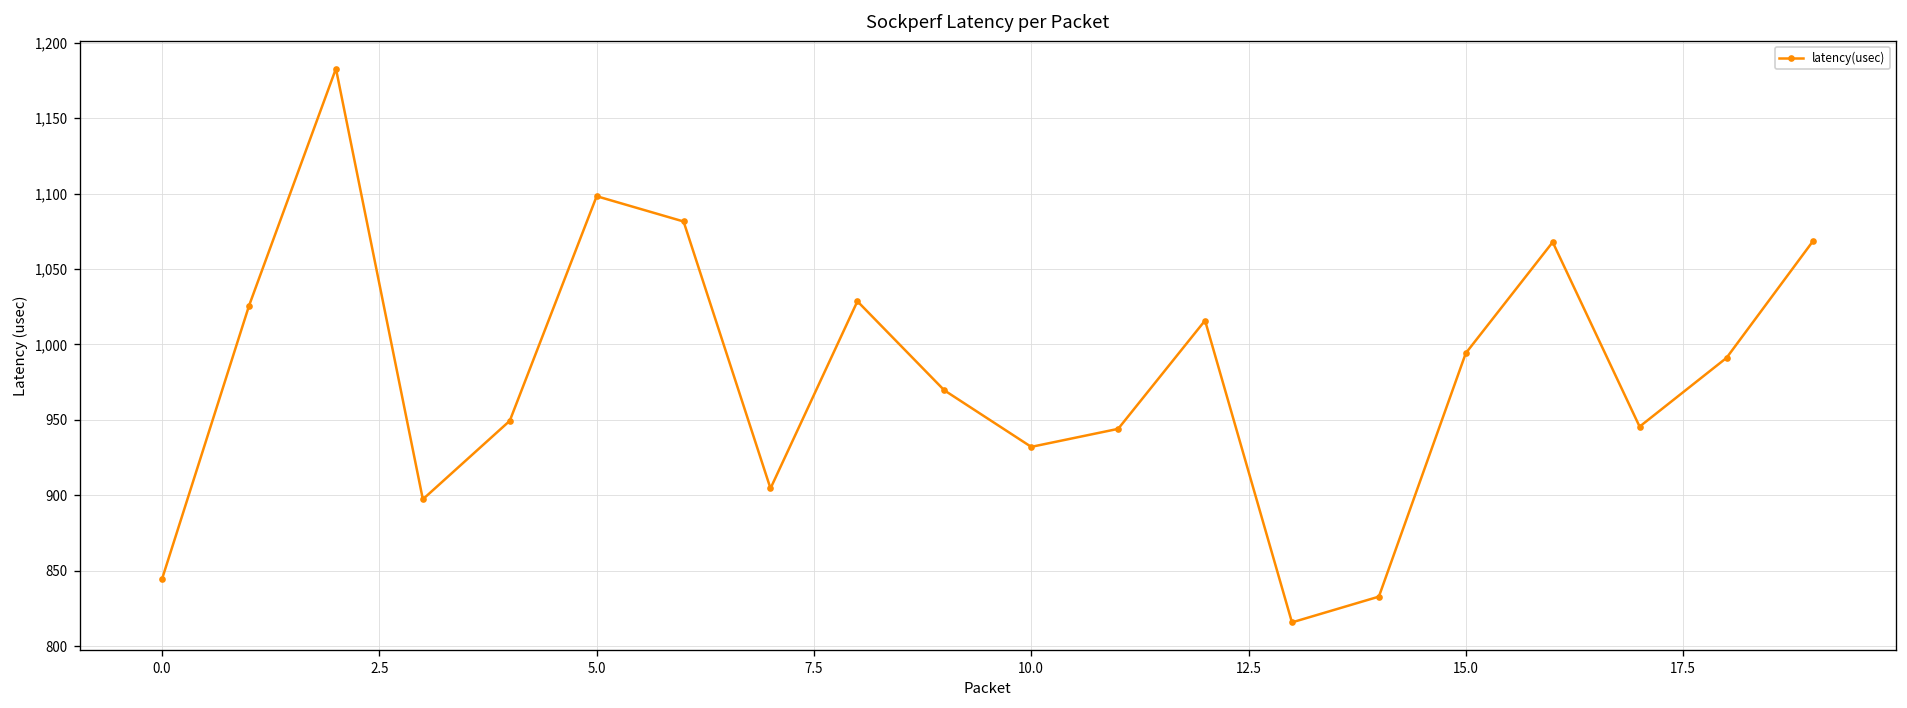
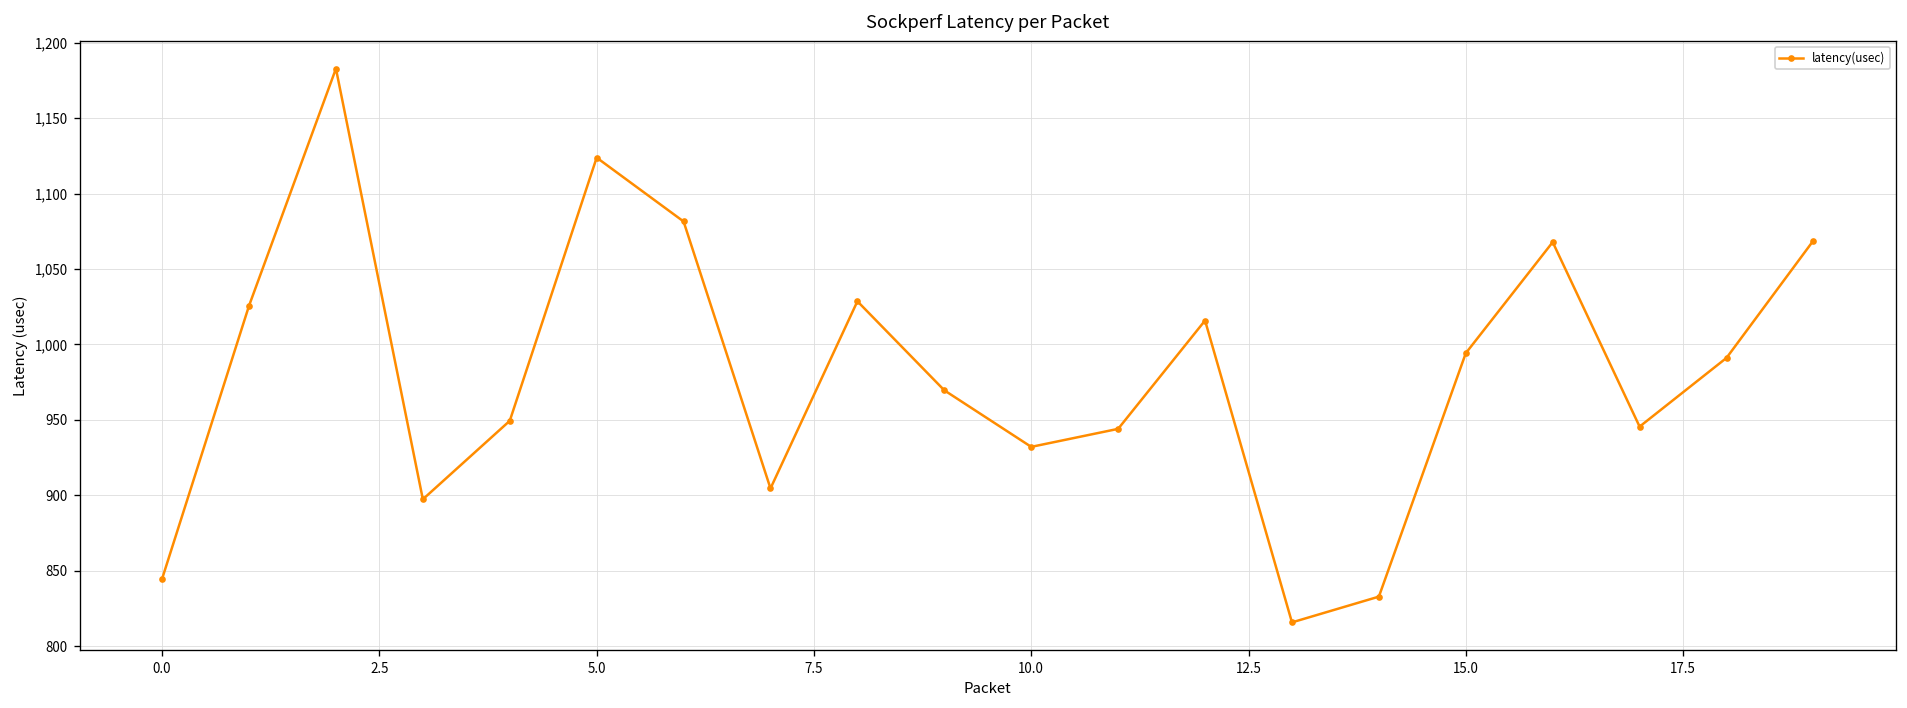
5.0: 1,098 -> 1,124
